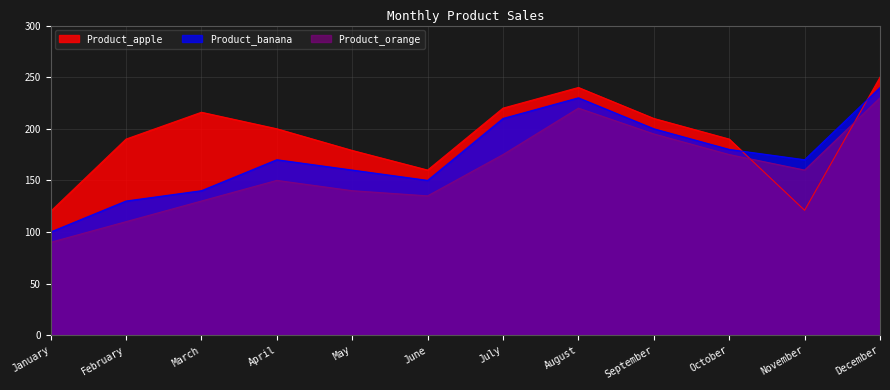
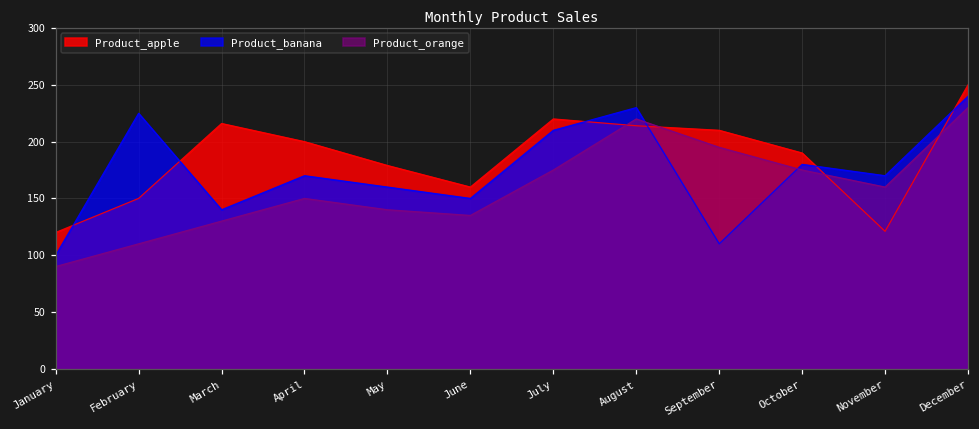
Product_apple, February: 190 -> 150
Product_banana, February: 130 -> 225
Product_apple, August: 240 -> 214
Product_banana, September: 200 -> 110
